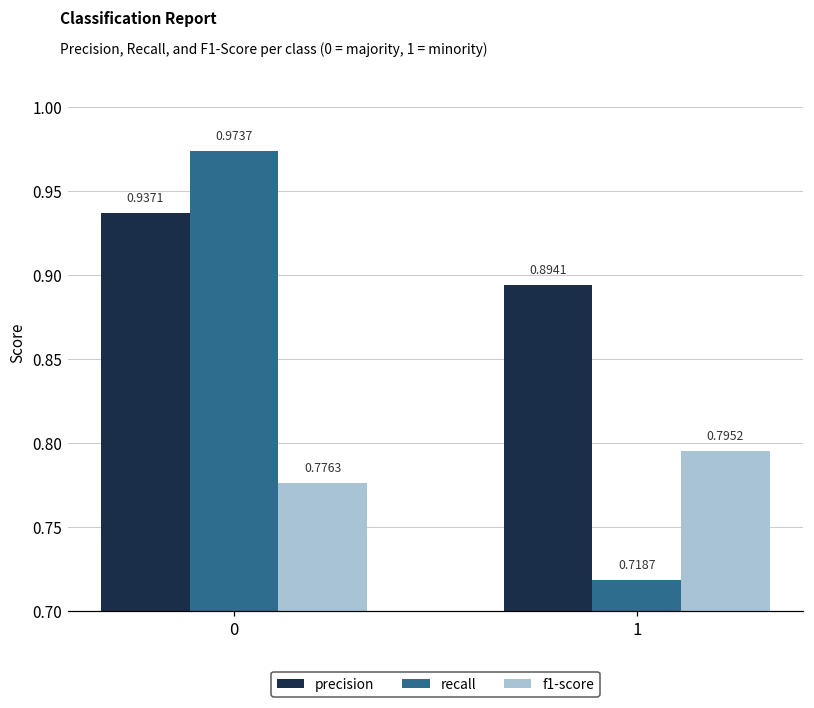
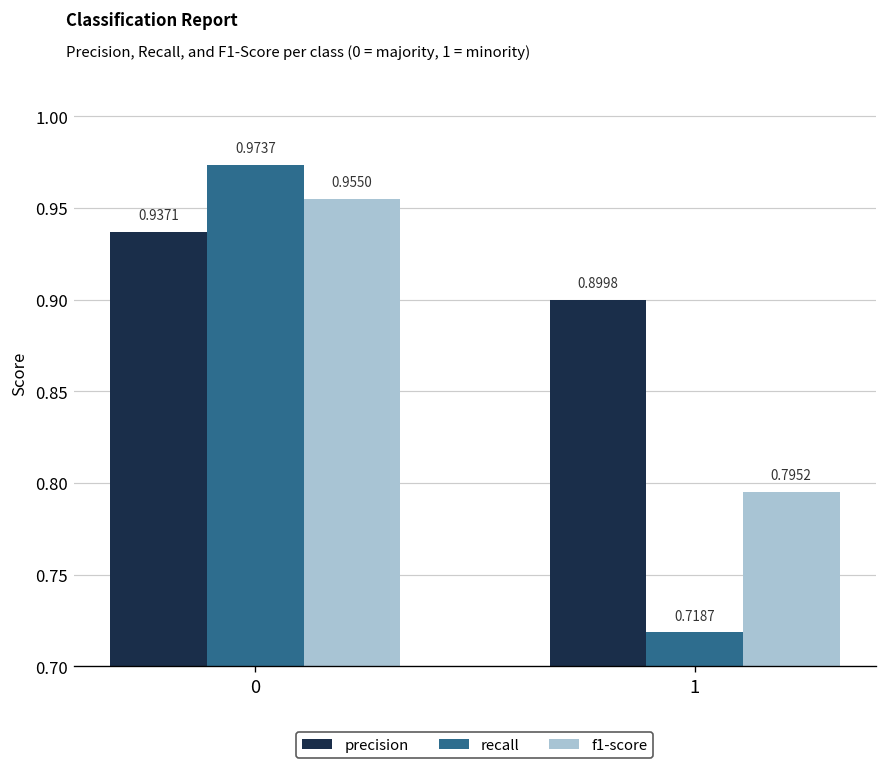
f1-score, 0: 0.7763 -> 0.9550
precision, 1: 0.8941 -> 0.8998
